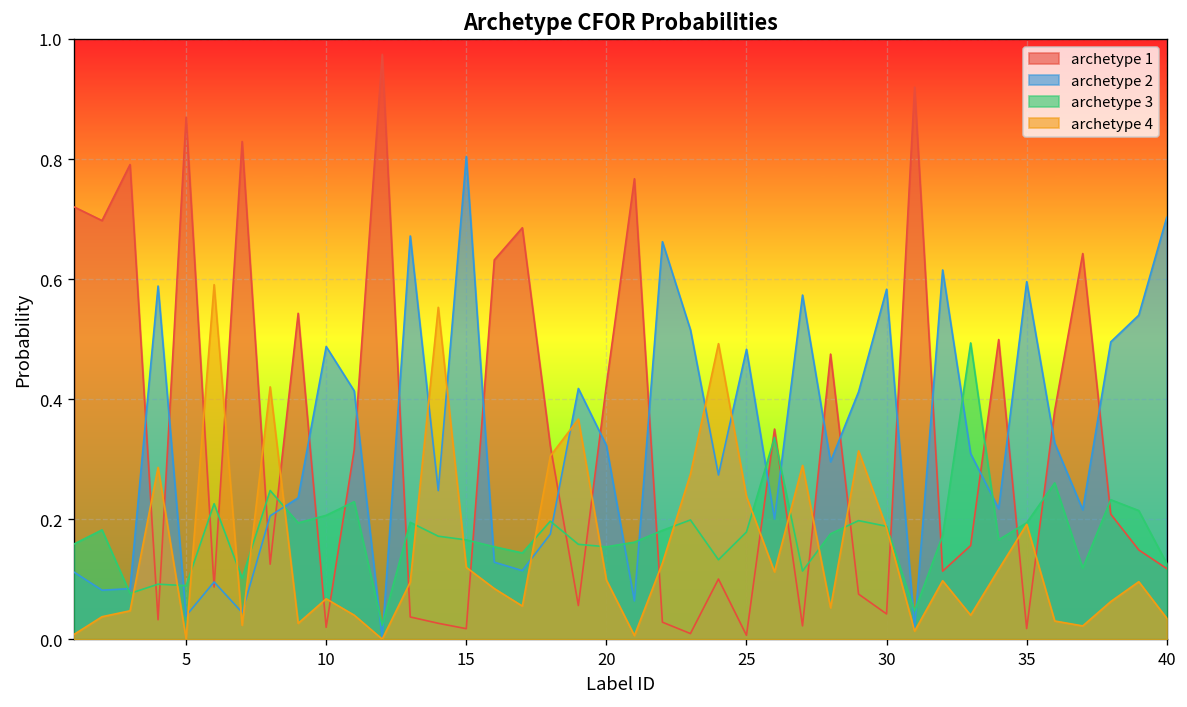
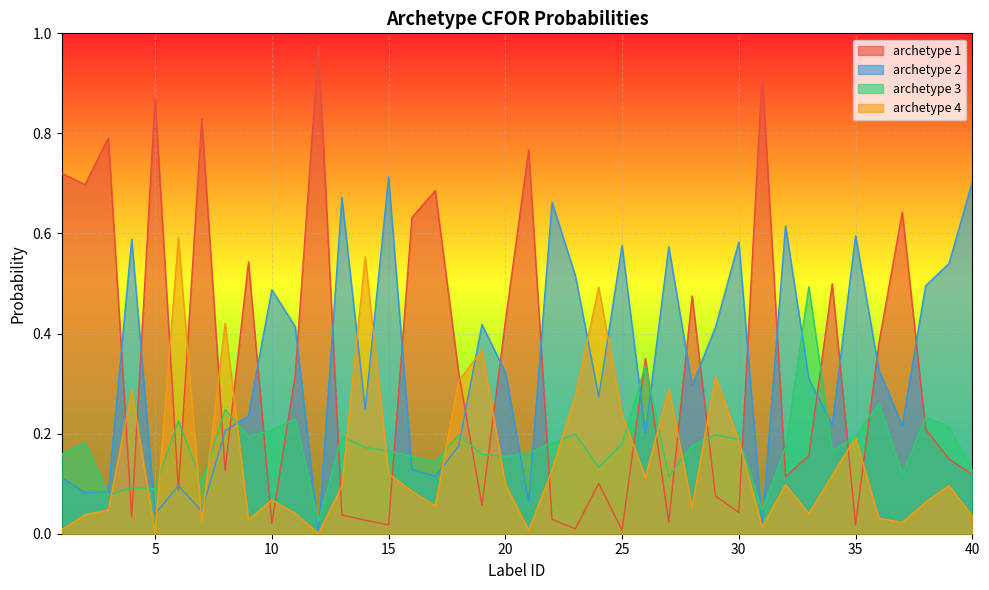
archetype 2, 15: 0.80 -> 0.71
archetype 2, 25: 0.48 -> 0.58
